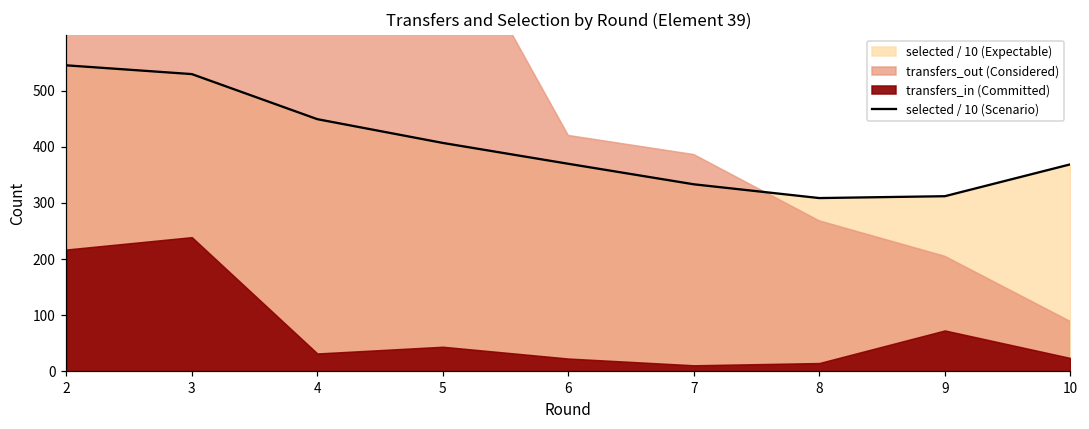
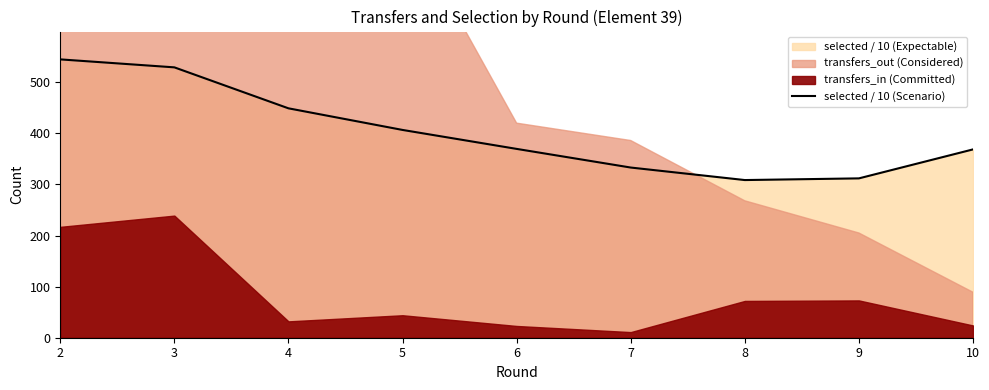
transfers_in (Committed), 8: 20 -> 70
